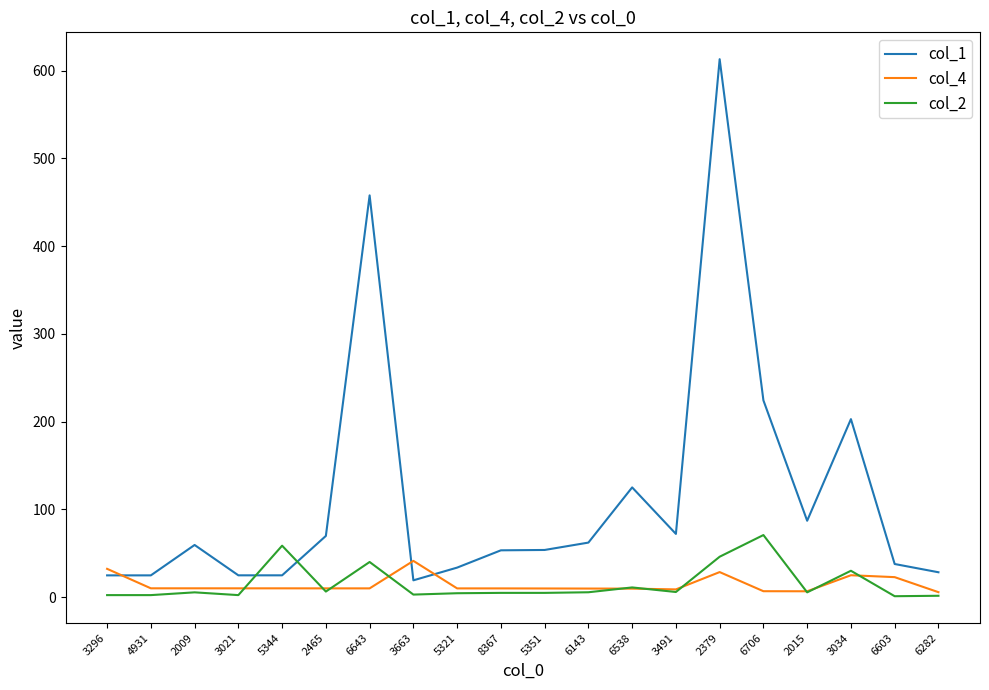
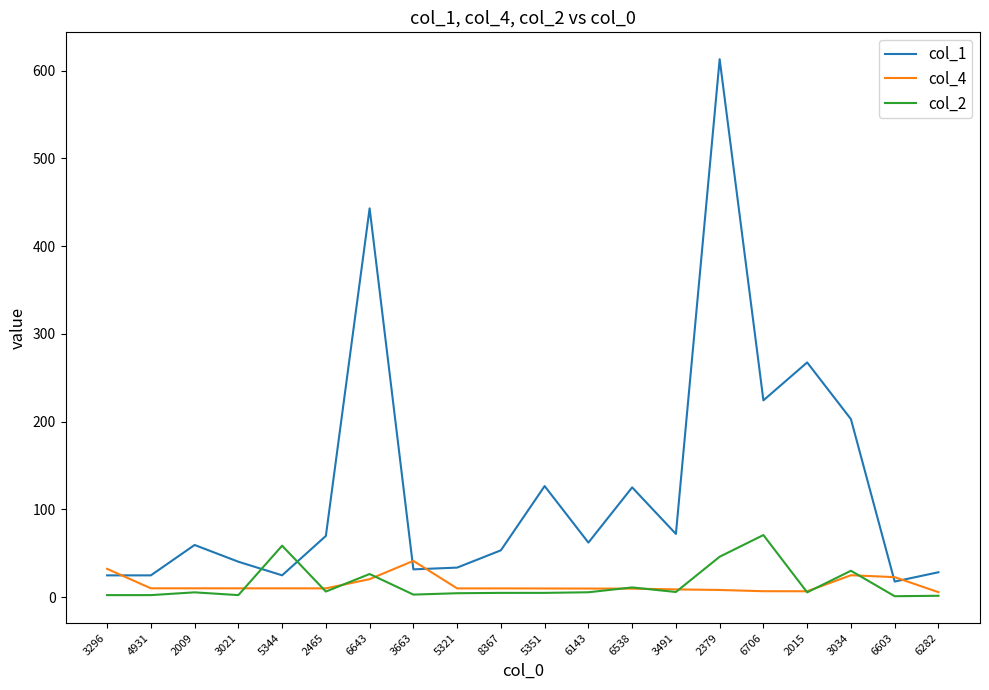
col_1, 3021: 20 -> 40
col_1, 6643: 460 -> 440
col_4, 6643: 10 -> 20
col_2, 6643: 40 -> 30
col_1, 3663: 20 -> 30
col_1, 5351: 50 -> 130
col_4, 2379: 30 -> 10
col_1, 2015: 90 -> 270
col_1, 6603: 40 -> 20
